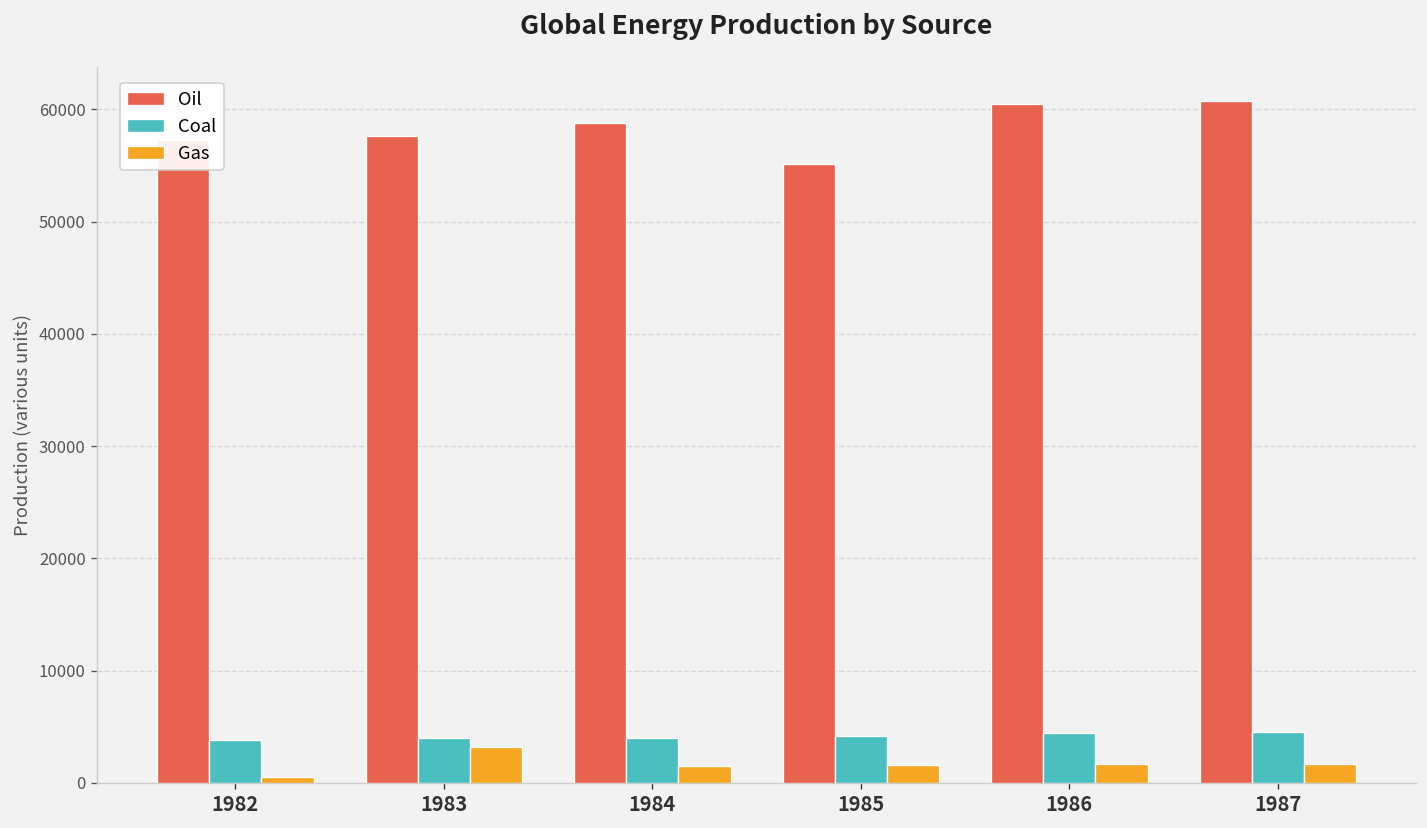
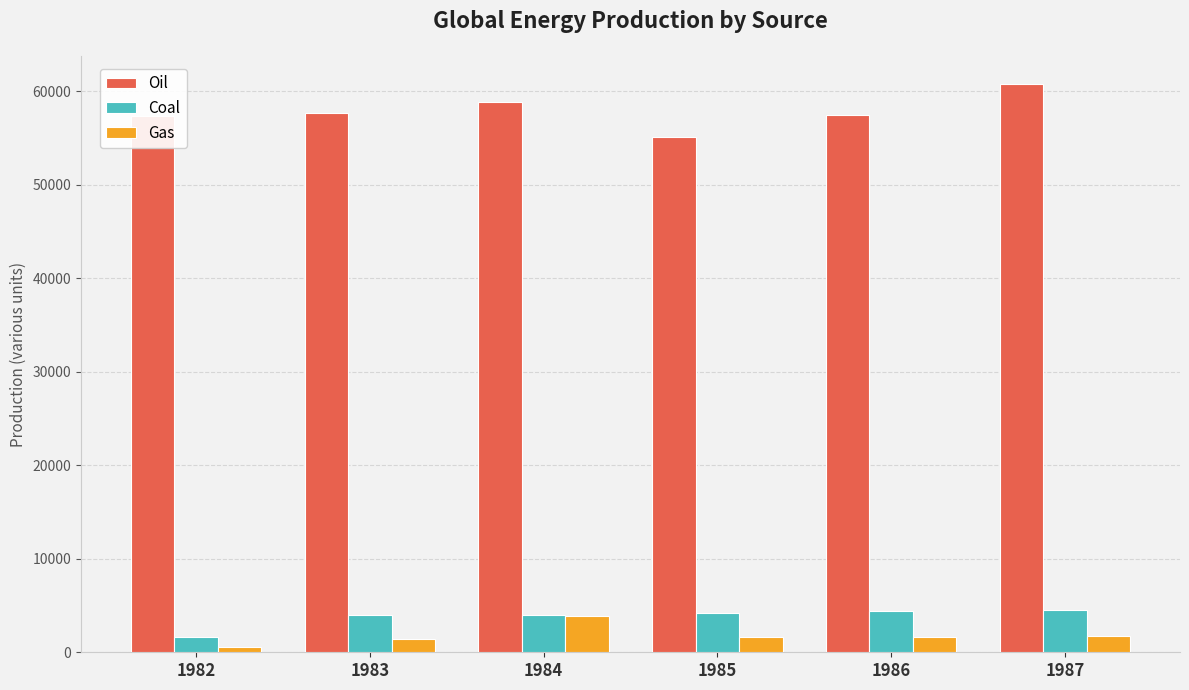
Coal, 1982: 4000 -> 2000
Gas, 1983: 3000 -> 1000
Gas, 1984: 1000 -> 4000
Oil, 1986: 60000 -> 57000
